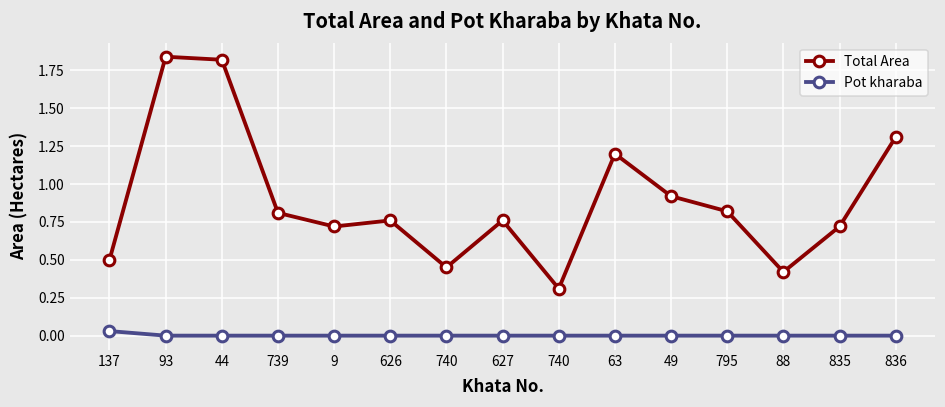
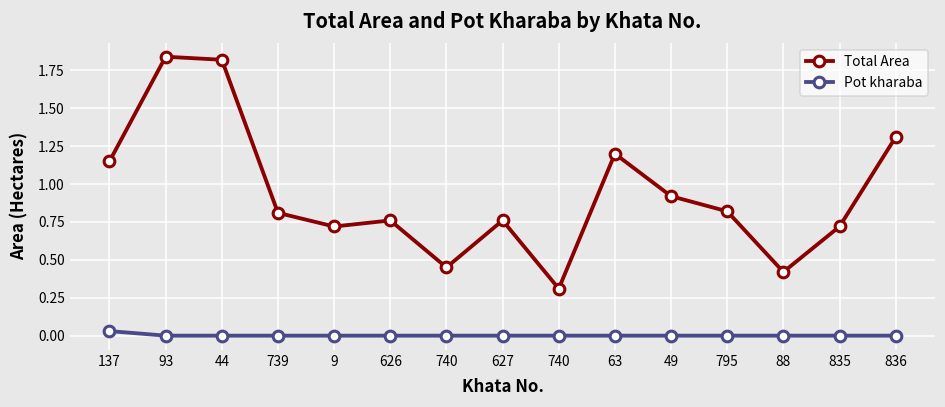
Total Area, 137: 0.50 -> 1.15
